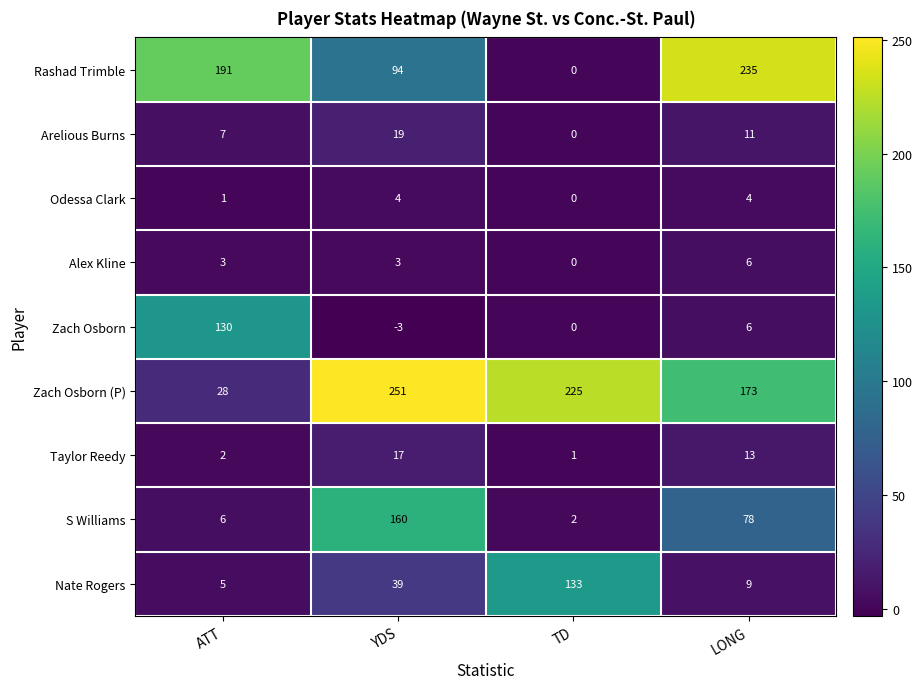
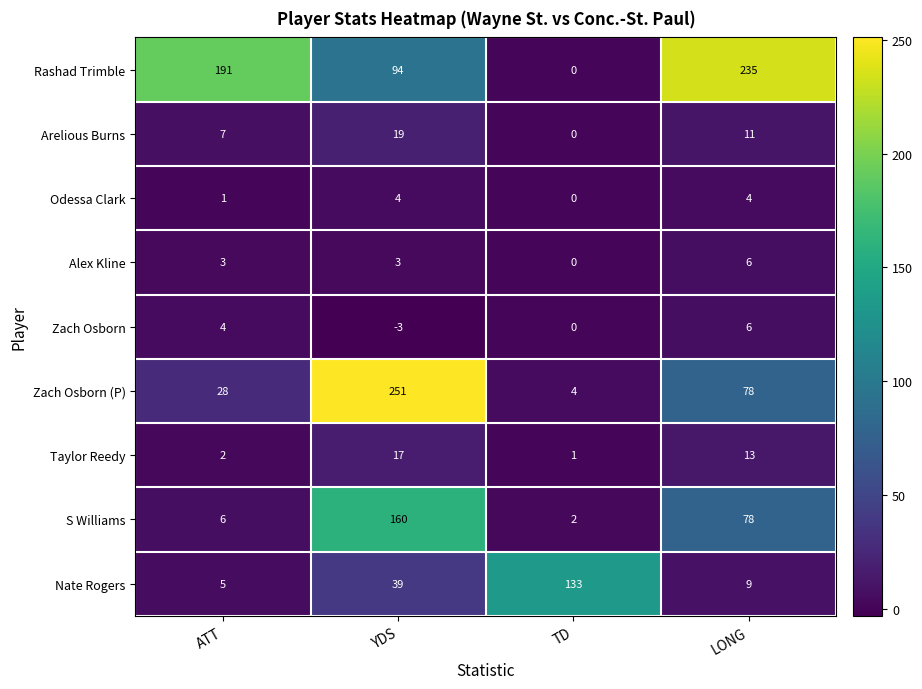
Zach Osborn, ATT: 130 -> 4
Zach Osborn (P), TD: 225 -> 4
Zach Osborn (P), LONG: 173 -> 78
